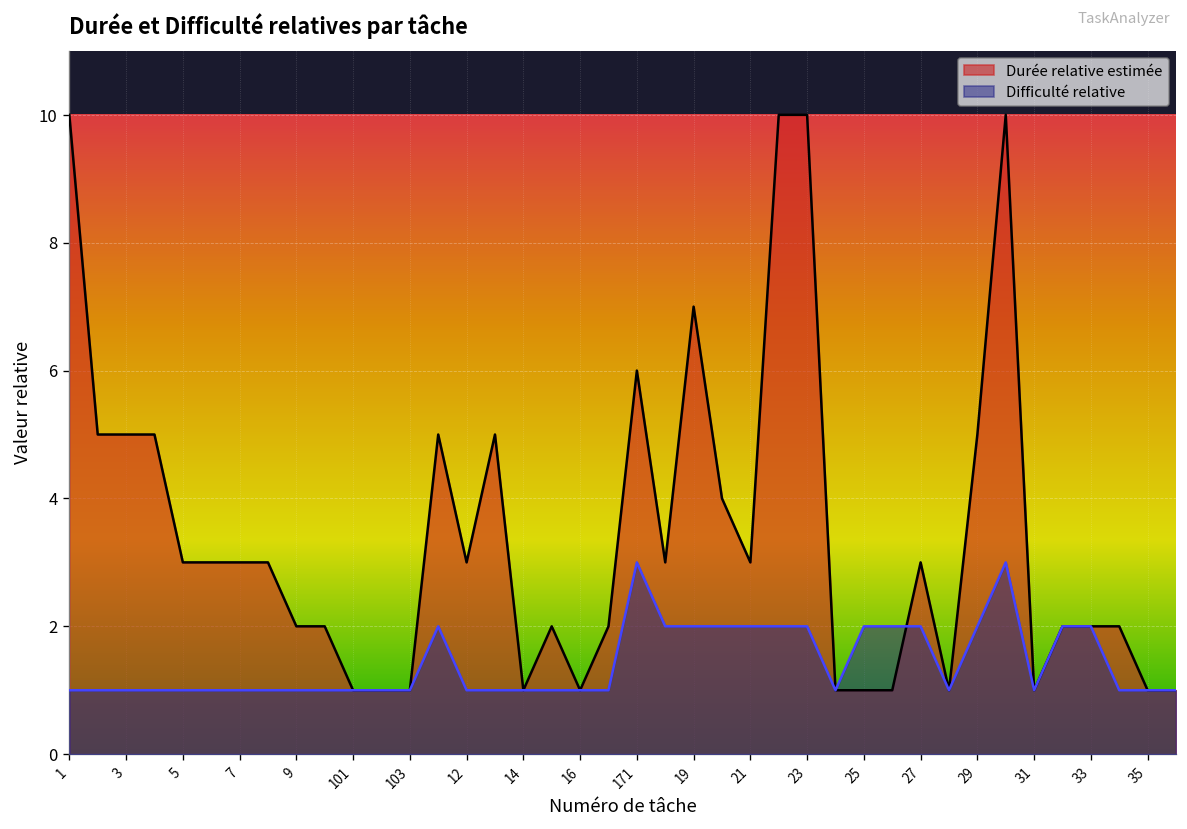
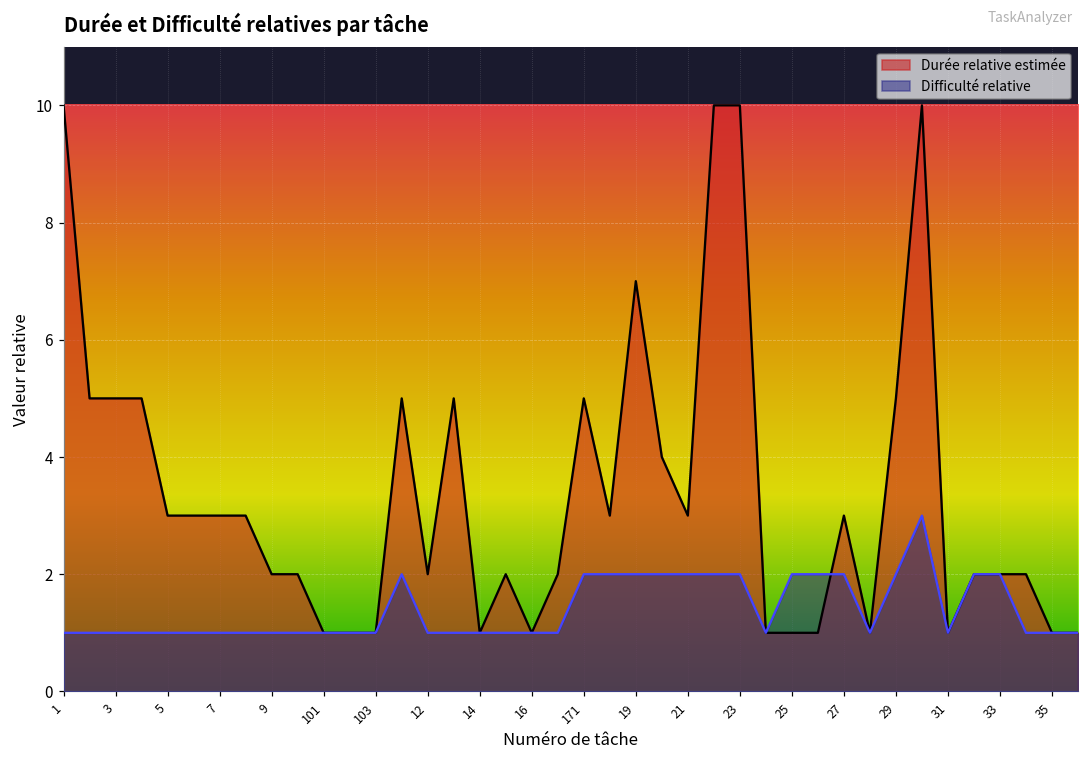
Durée relative estimée, 12: 3 -> 2
Durée relative estimée, 171: 6 -> 5
Difficulté relative, 171: 3 -> 2
